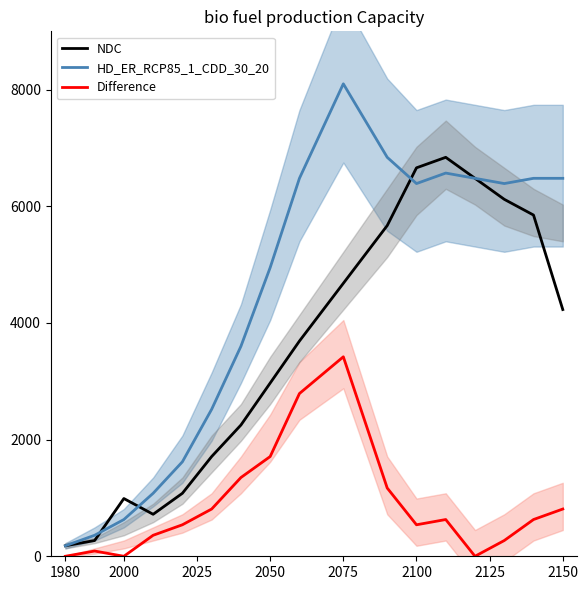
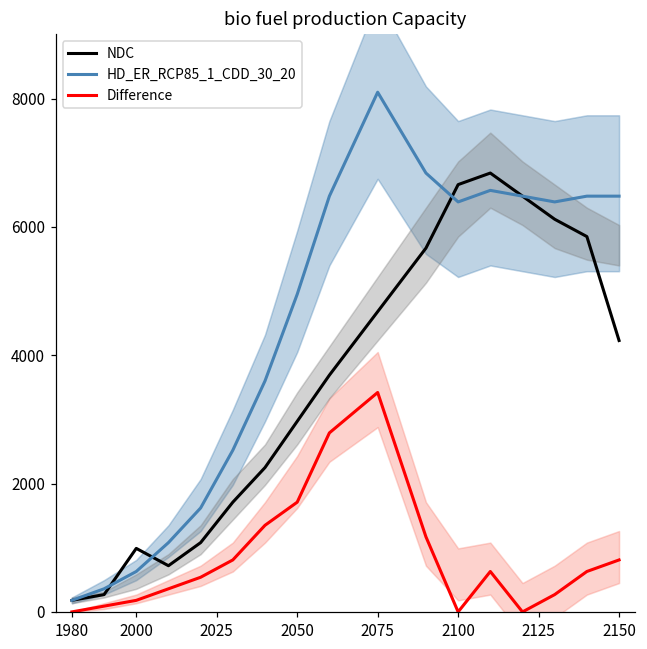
Difference, 2000: 0 -> 200
Difference, 2100: 500 -> 0
